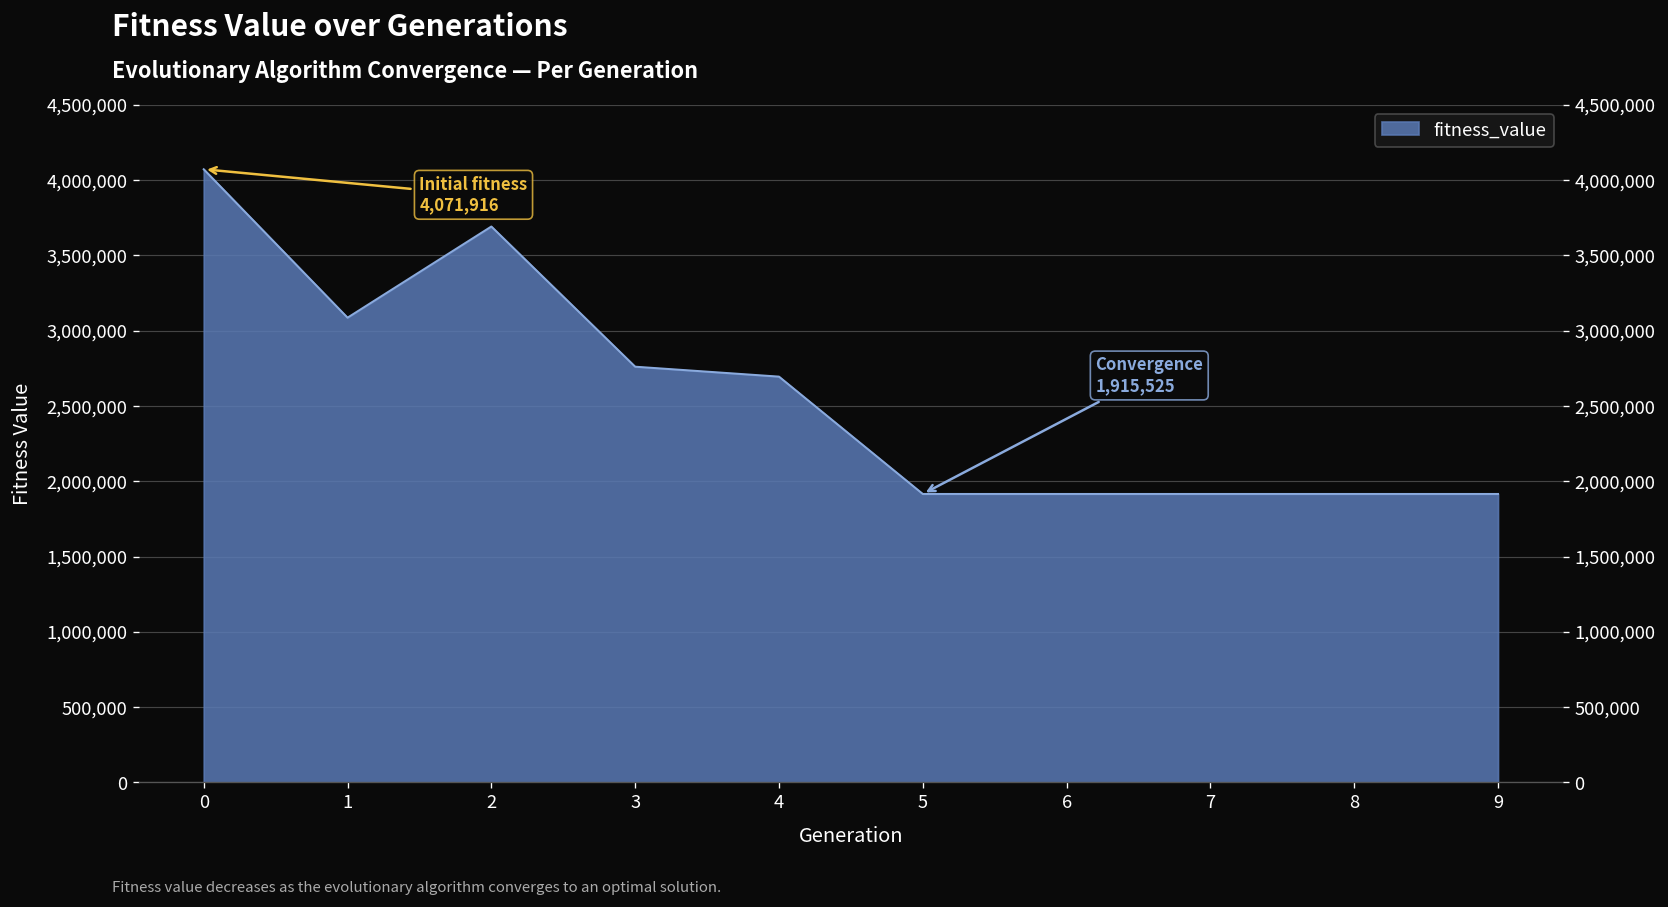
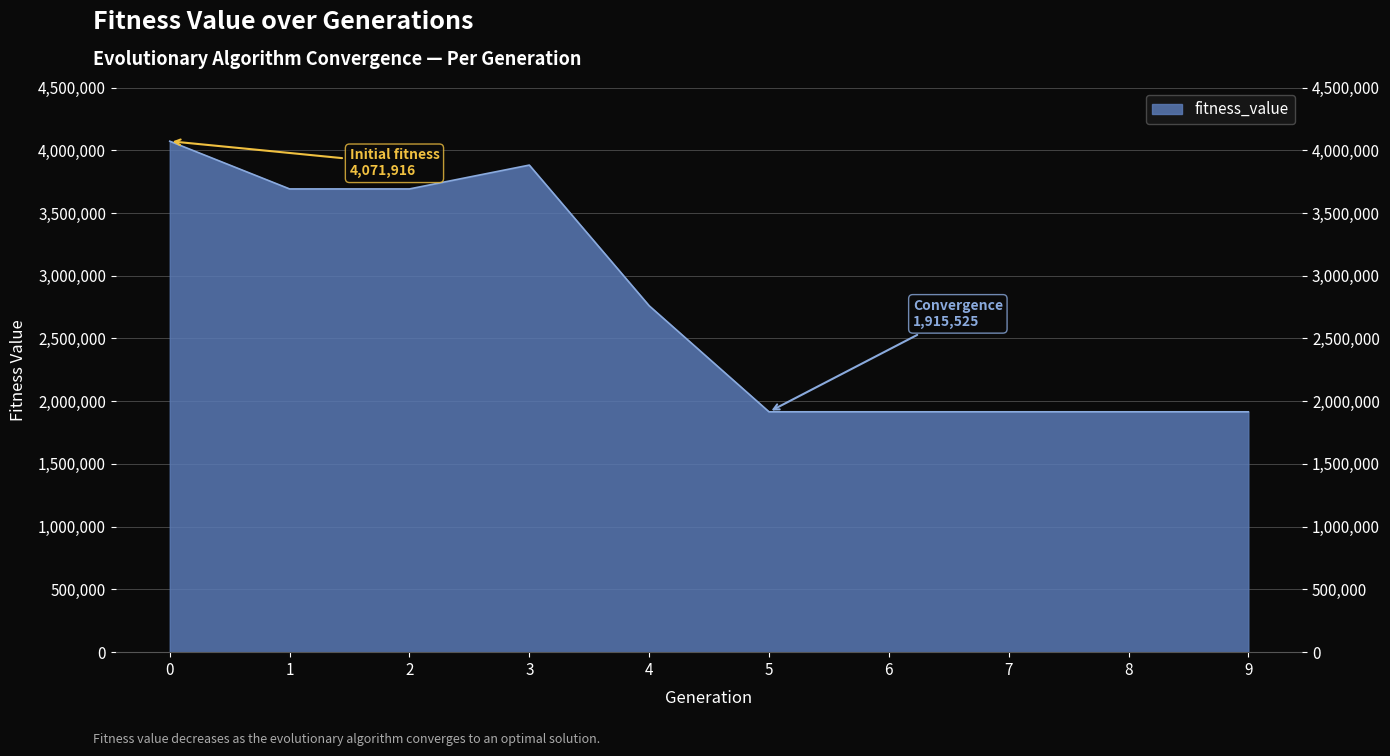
1: 3,090,000 -> 3,690,000
3: 2,760,000 -> 3,880,000
4: 2,690,000 -> 2,760,000
